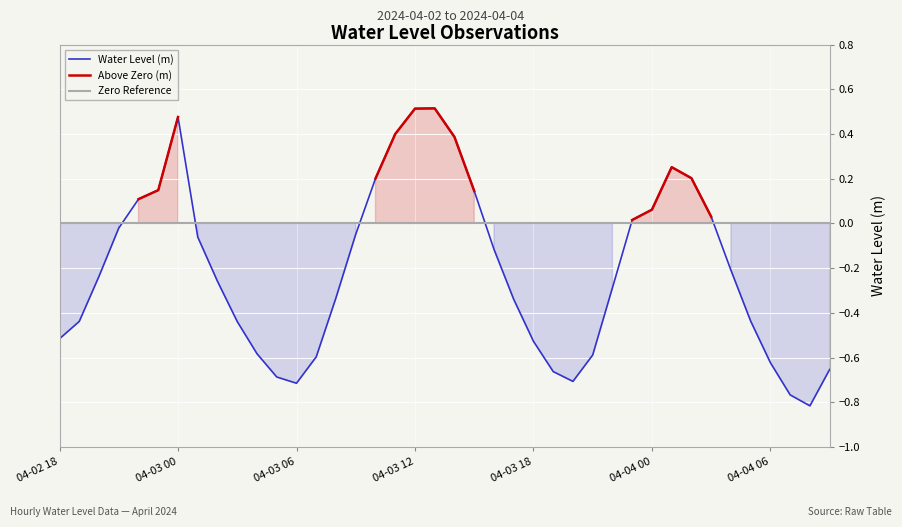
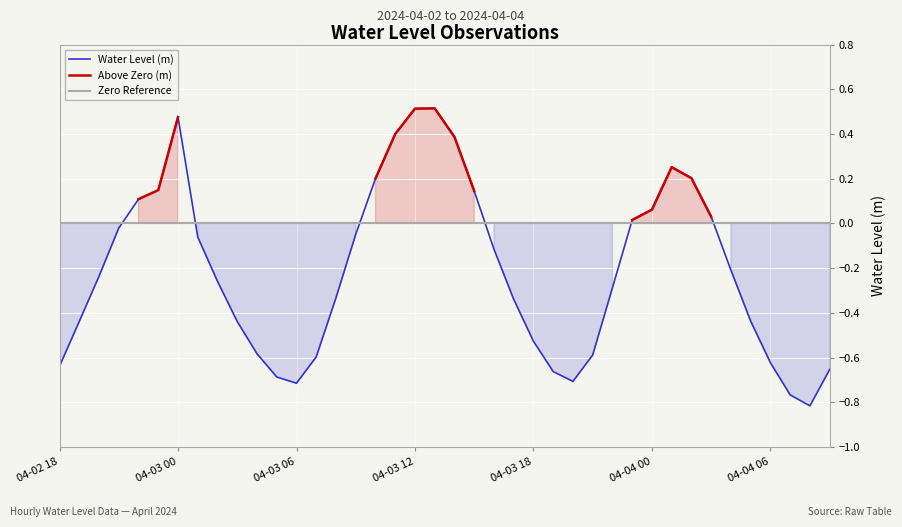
Water Level (m), 04-02 18: -0.52 -> -0.64
